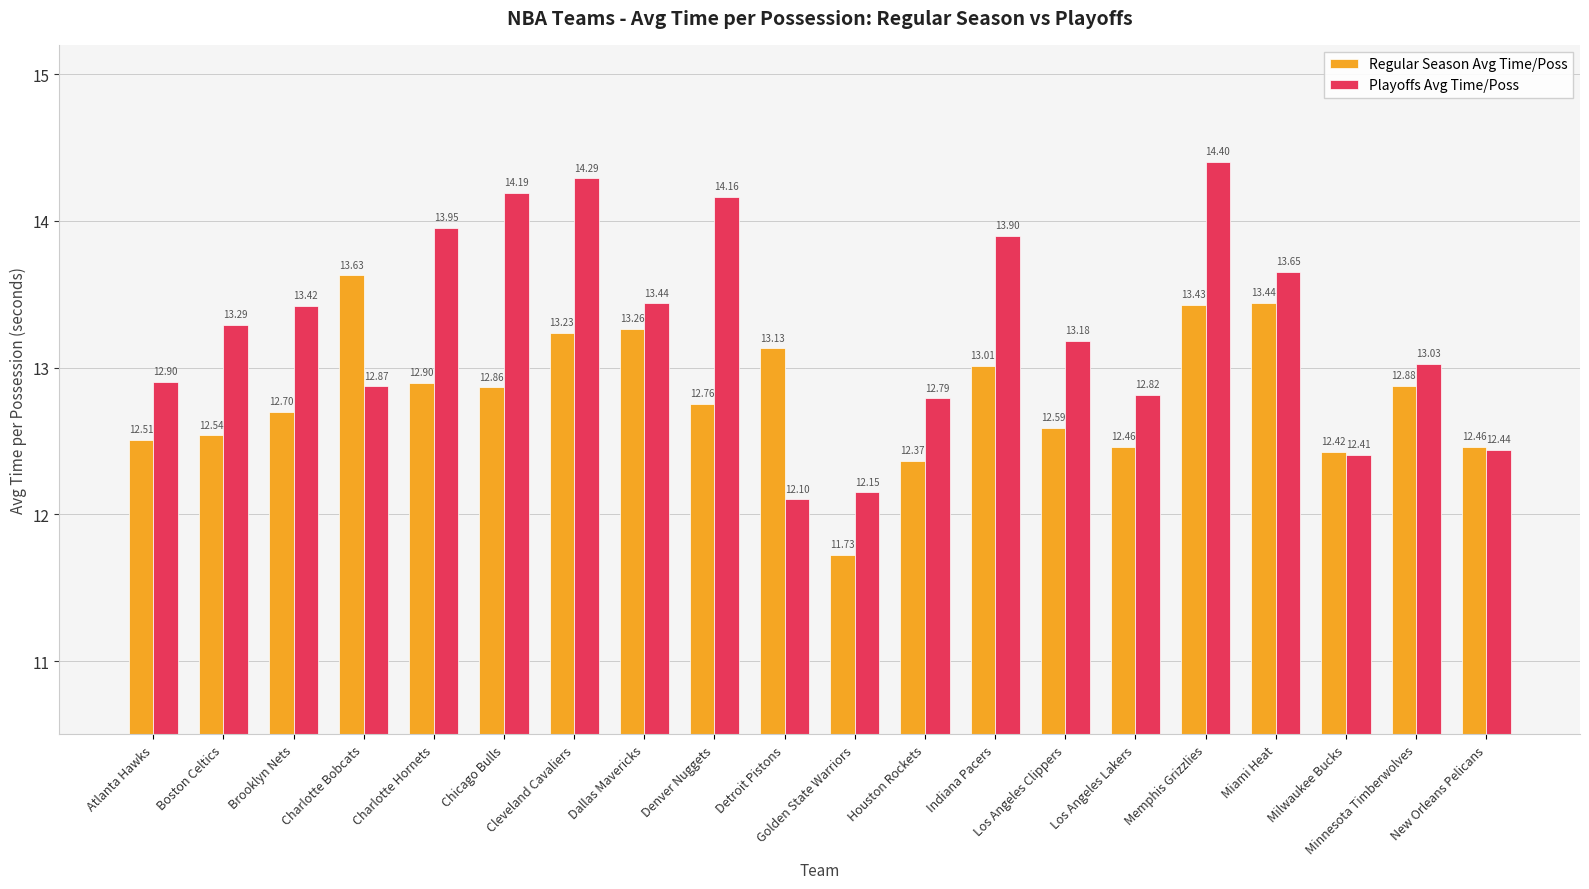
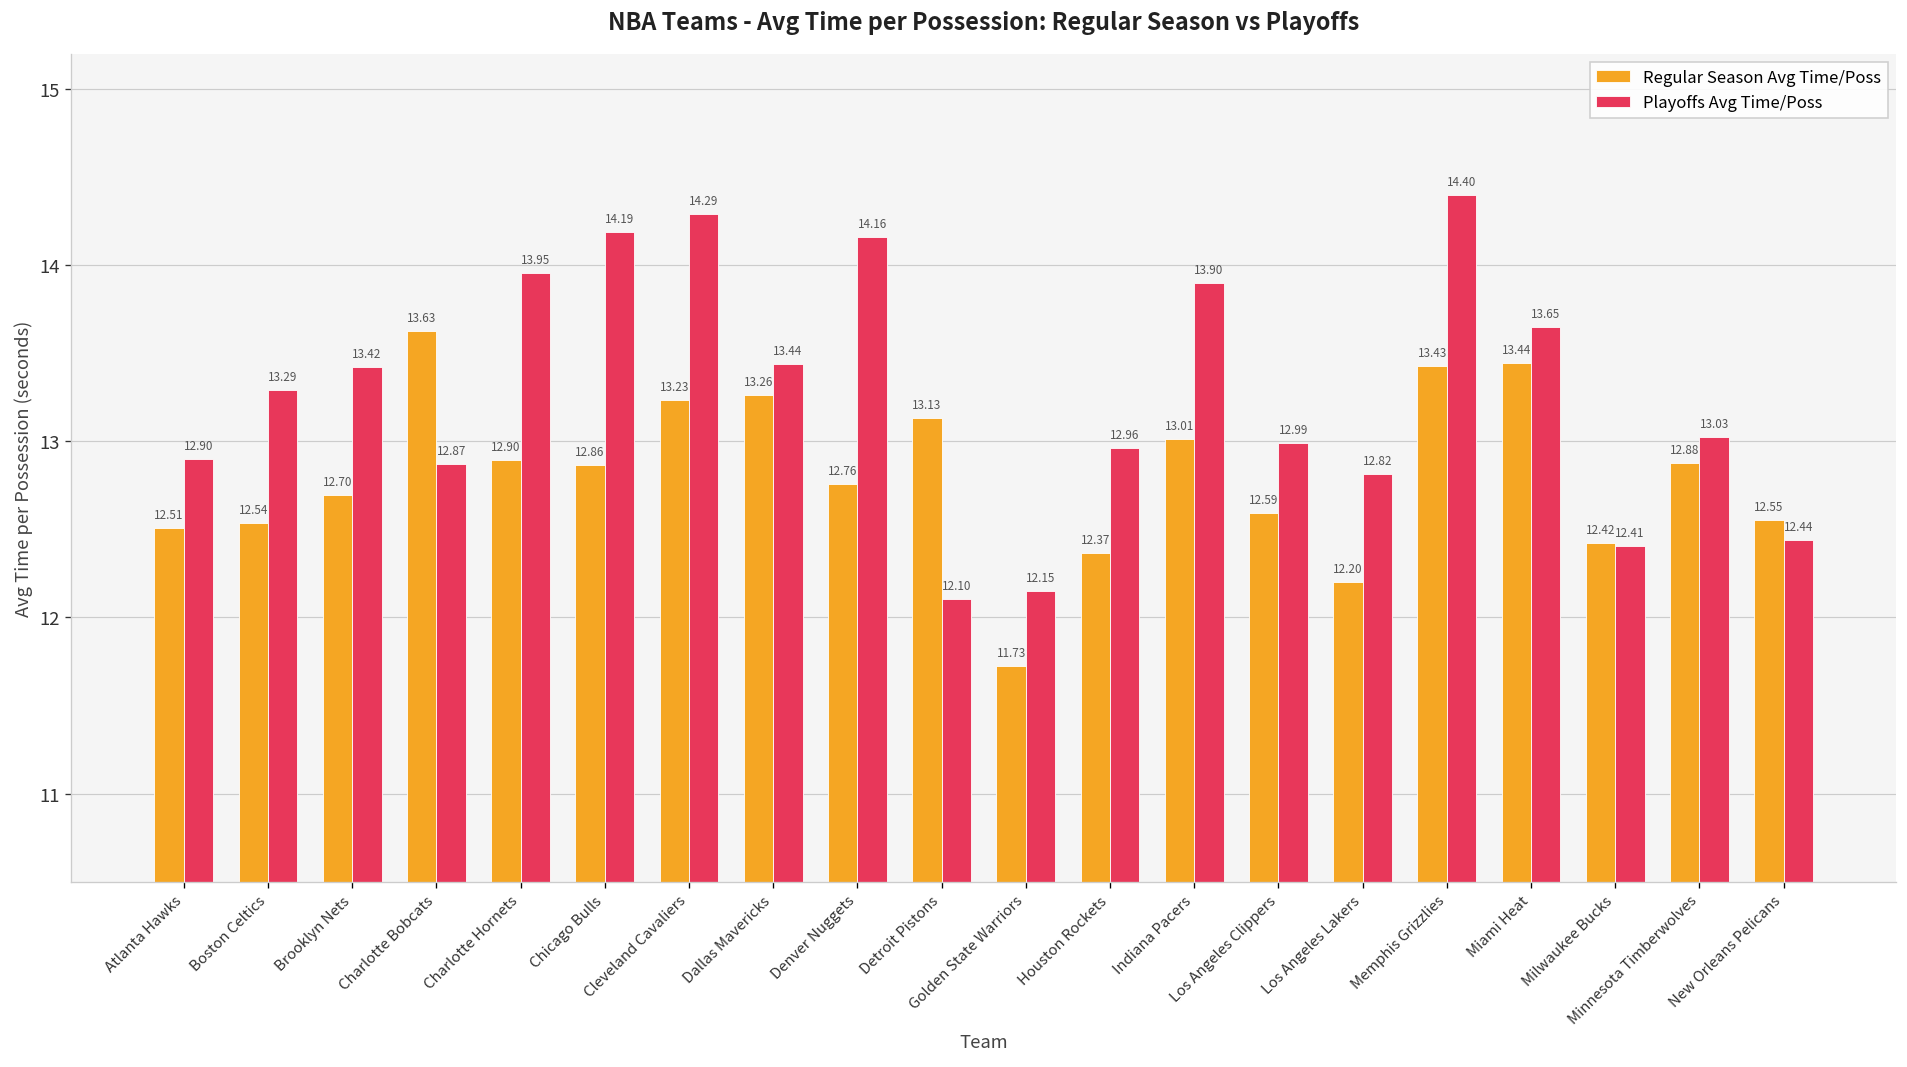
Playoffs Avg Time/Poss, Houston Rockets: 12.79 -> 12.96
Playoffs Avg Time/Poss, Los Angeles Clippers: 13.18 -> 12.99
Regular Season Avg Time/Poss, Los Angeles Lakers: 12.46 -> 12.20
Regular Season Avg Time/Poss, New Orleans Pelicans: 12.46 -> 12.55
